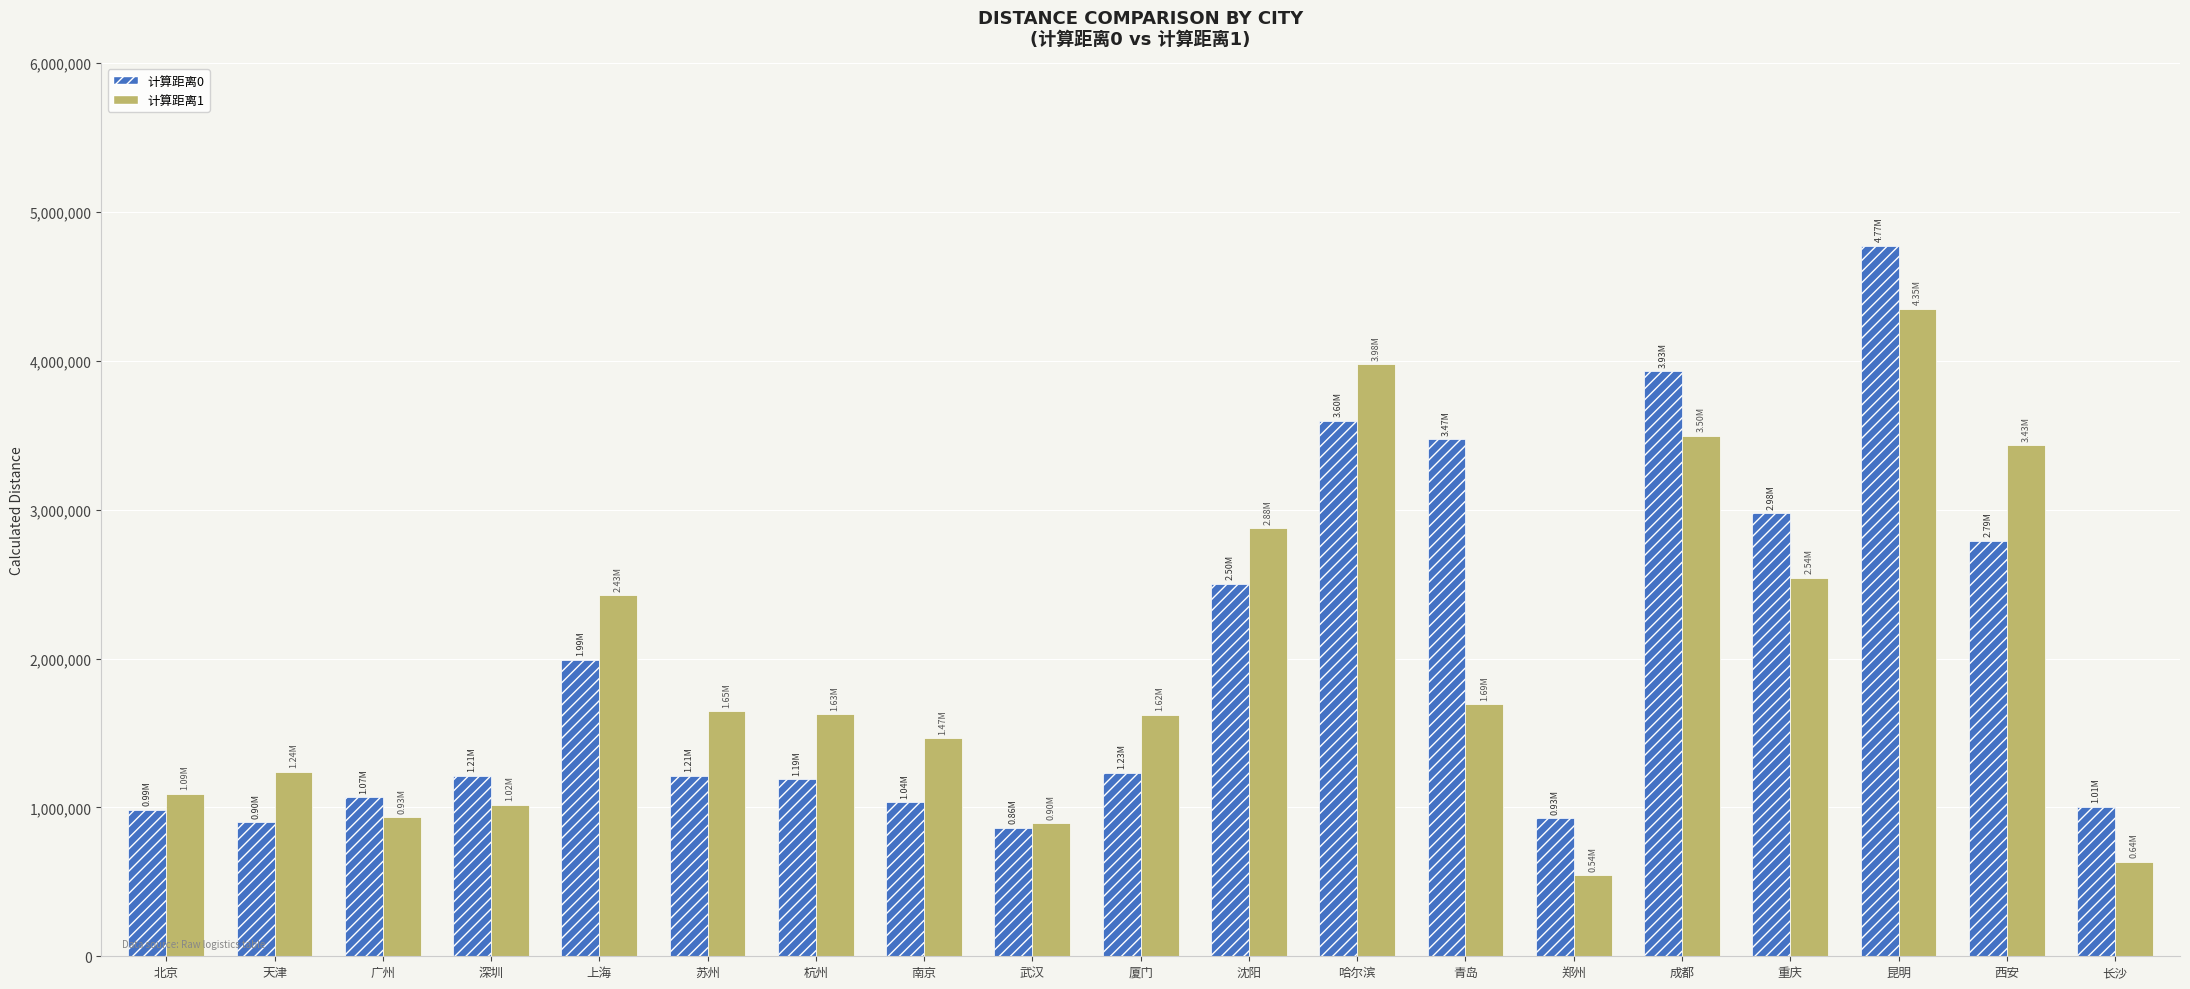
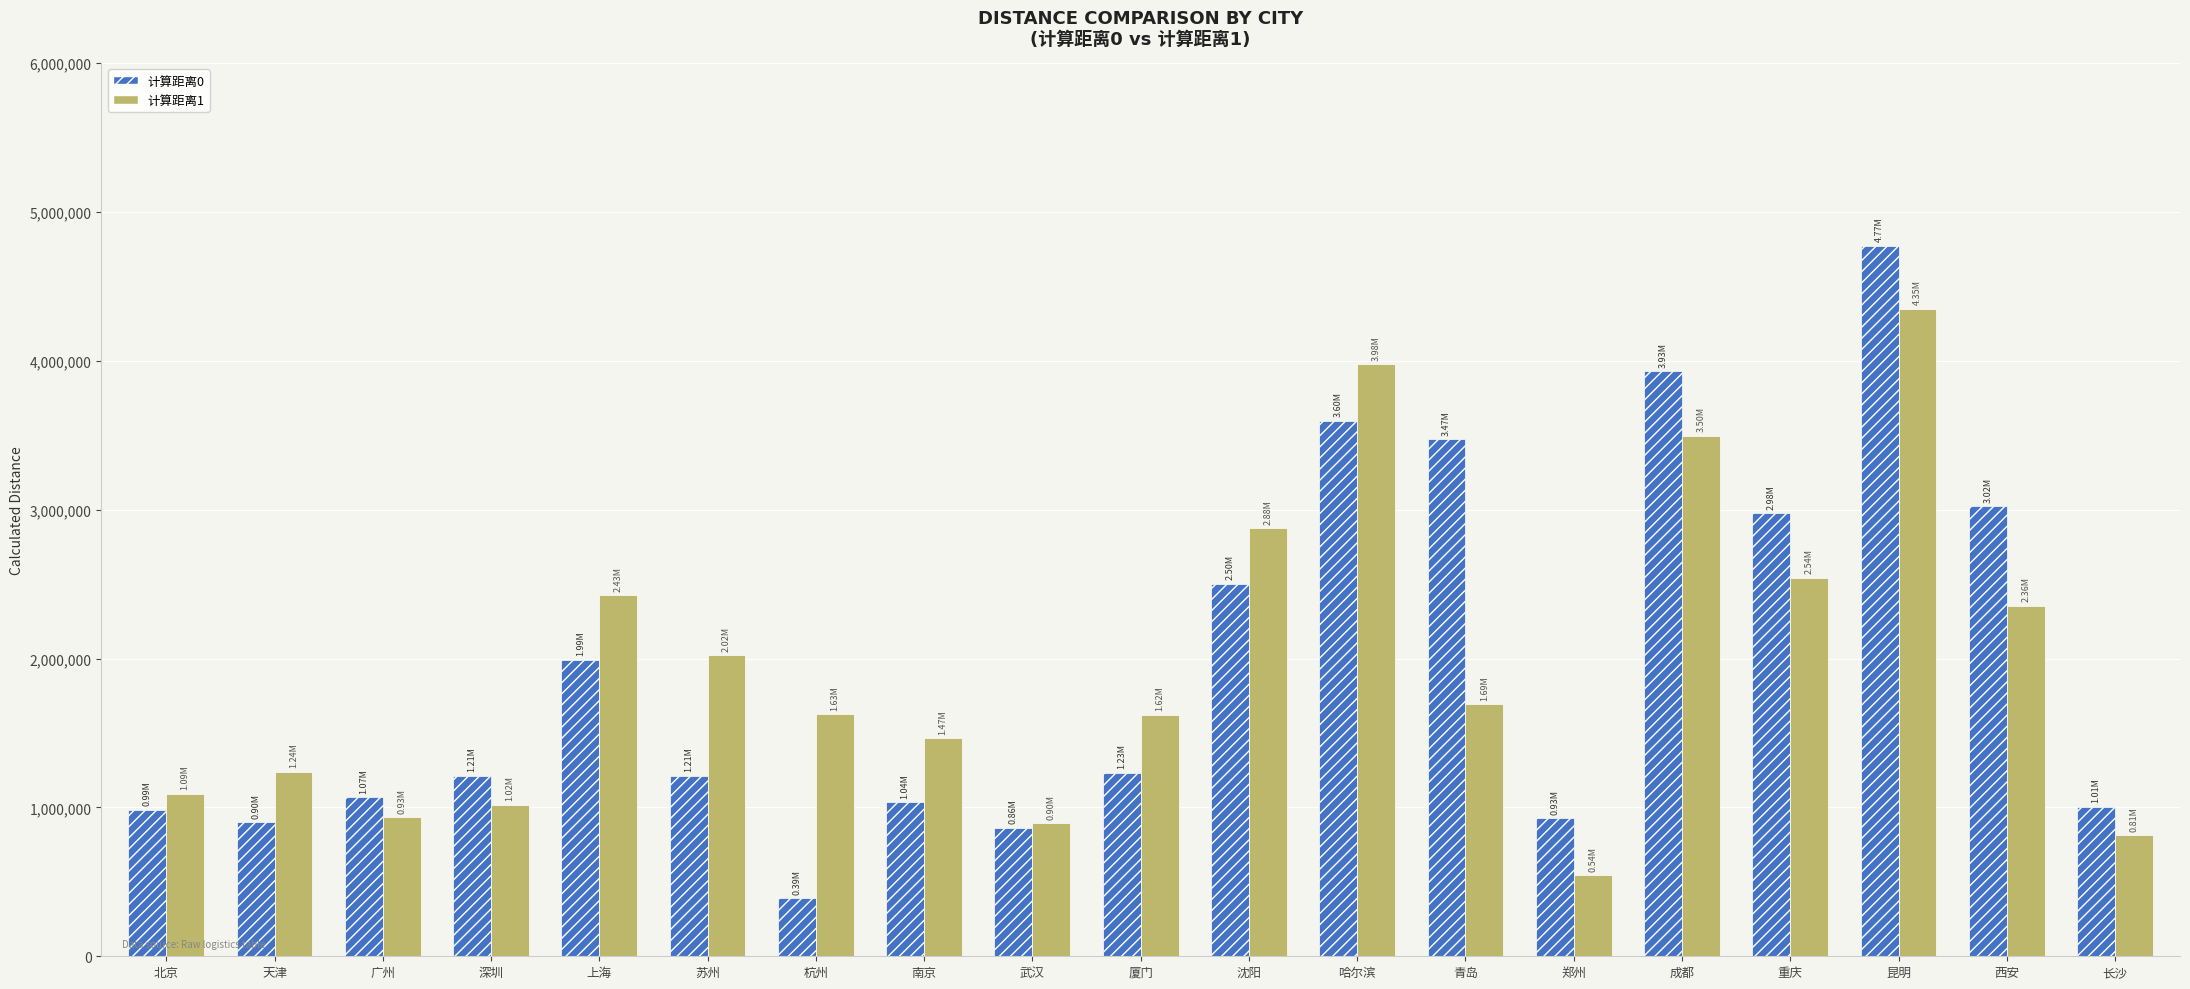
计算距离1, 苏州: 1.65M -> 2.02M
计算距离0, 杭州: 1.19M -> 0.39M
计算距离0, 西安: 2.79M -> 3.02M
计算距离1, 西安: 3.43M -> 2.36M
计算距离1, 长沙: 0.64M -> 0.81M
